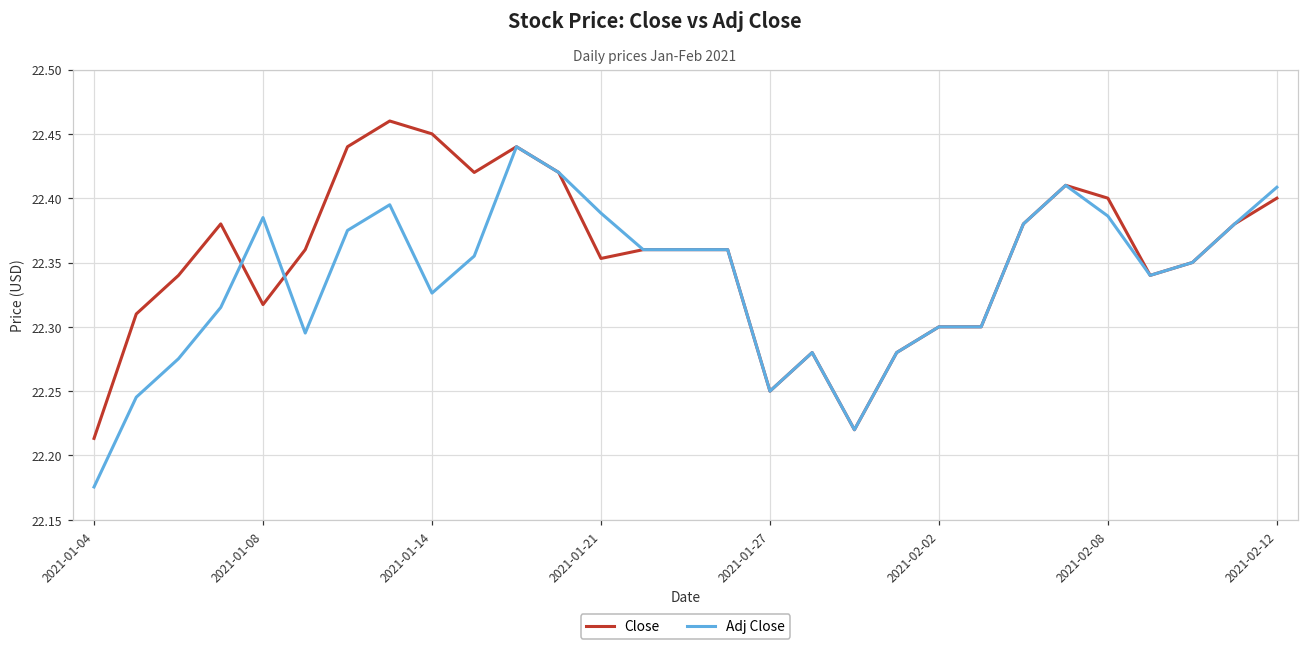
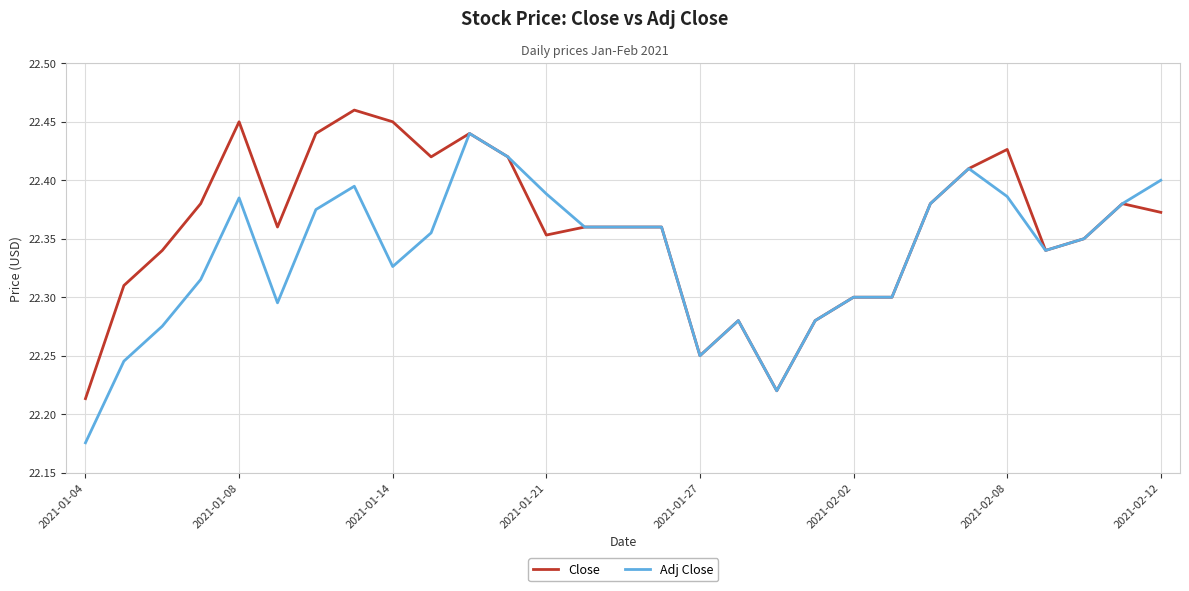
Close, 2021-01-08: 22.317 -> 22.450
Close, 2021-02-08: 22.400 -> 22.426
Close, 2021-02-12: 22.400 -> 22.373
Adj Close, 2021-02-12: 22.409 -> 22.400
